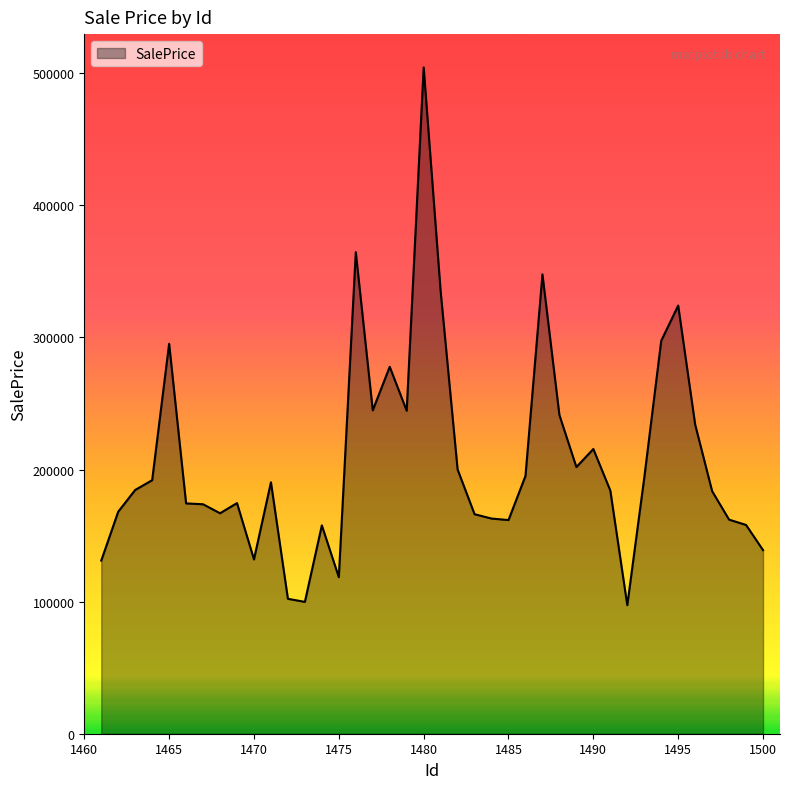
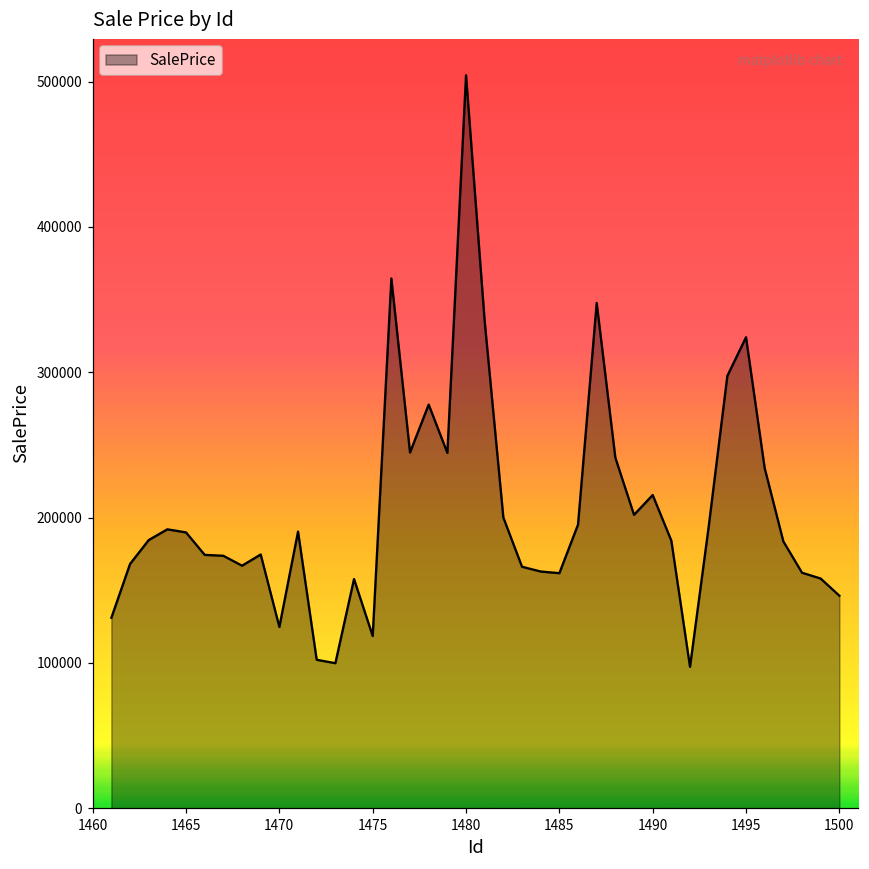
1465: 295000 -> 190000
1470: 132000 -> 125000
1500: 139000 -> 146000
